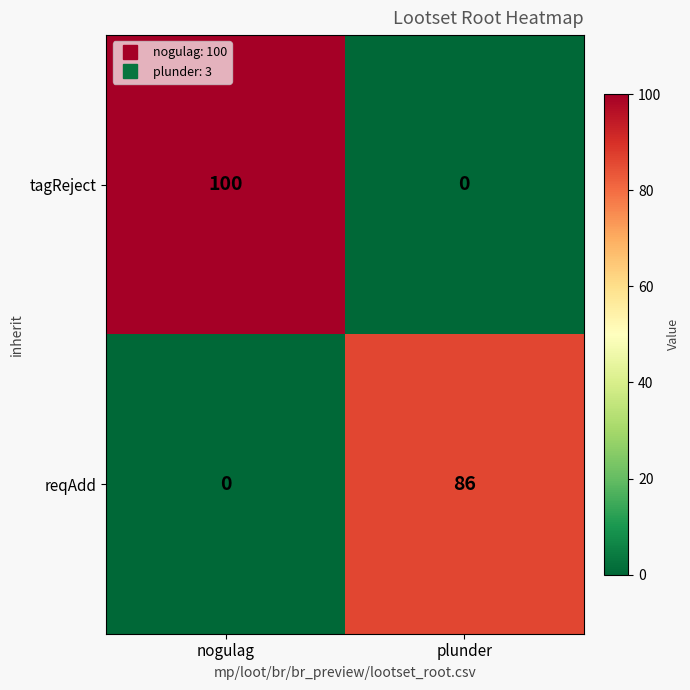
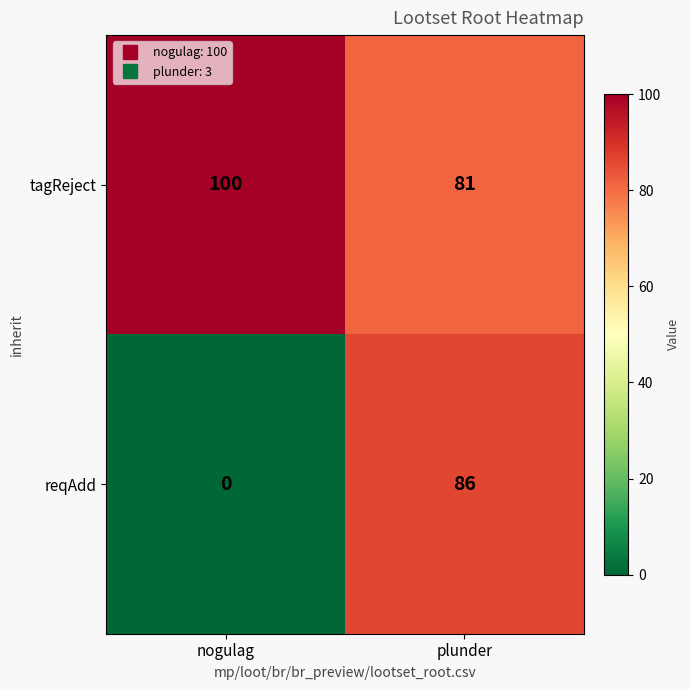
tagReject, plunder: 0 -> 81
